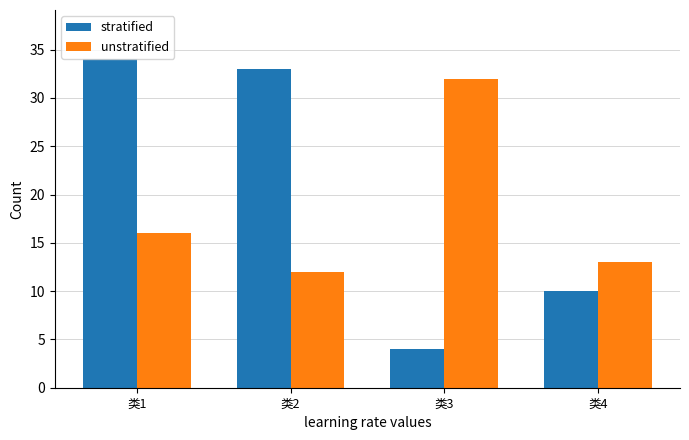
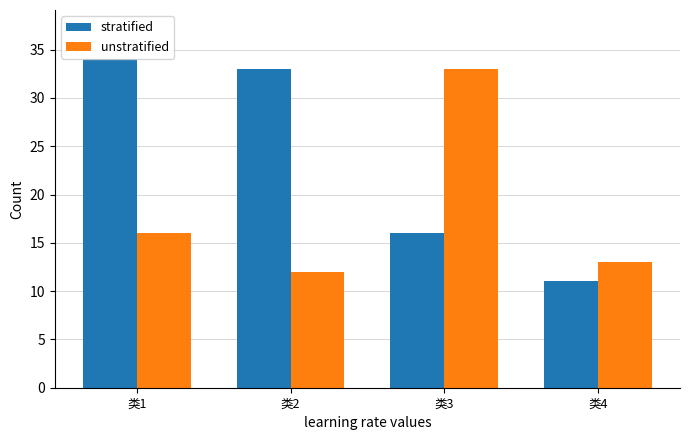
stratified, 类3: 4 -> 16
unstratified, 类3: 32 -> 33
stratified, 类4: 10 -> 11
